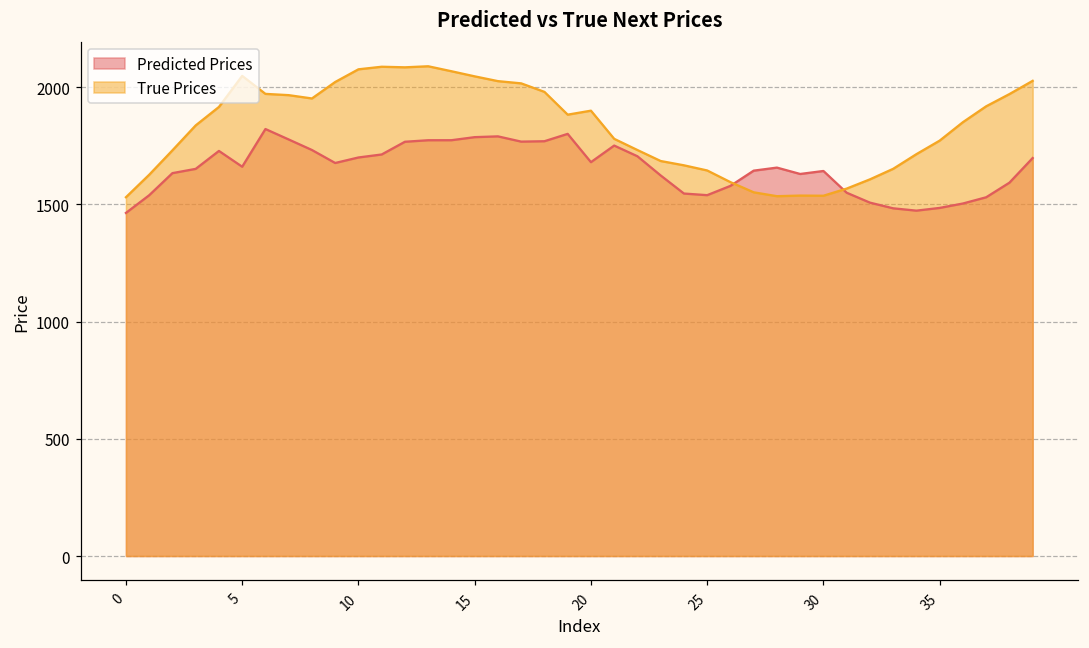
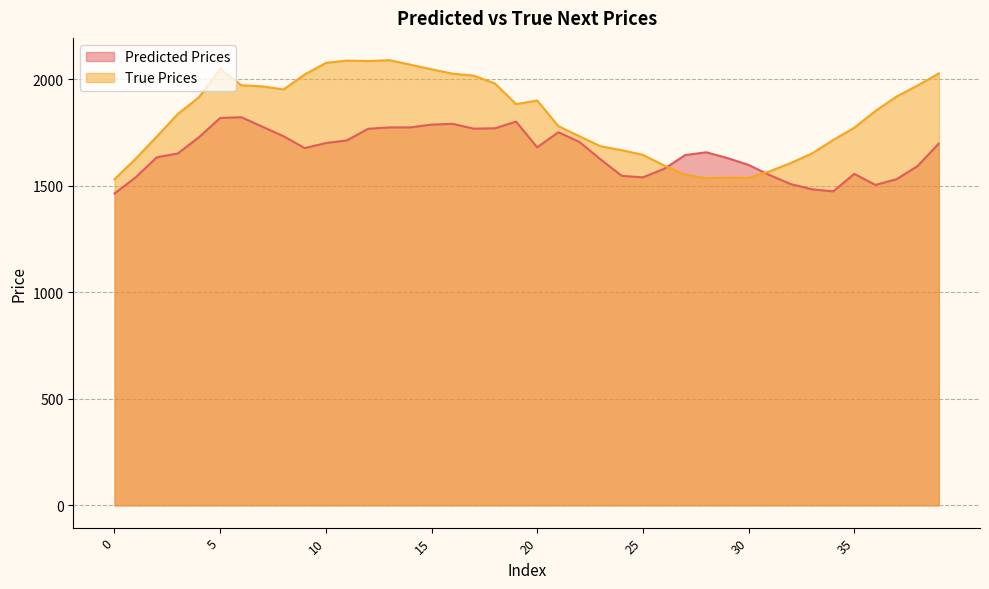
Predicted Prices, 5: 1660 -> 1820
Predicted Prices, 30: 1640 -> 1600
Predicted Prices, 35: 1490 -> 1560
